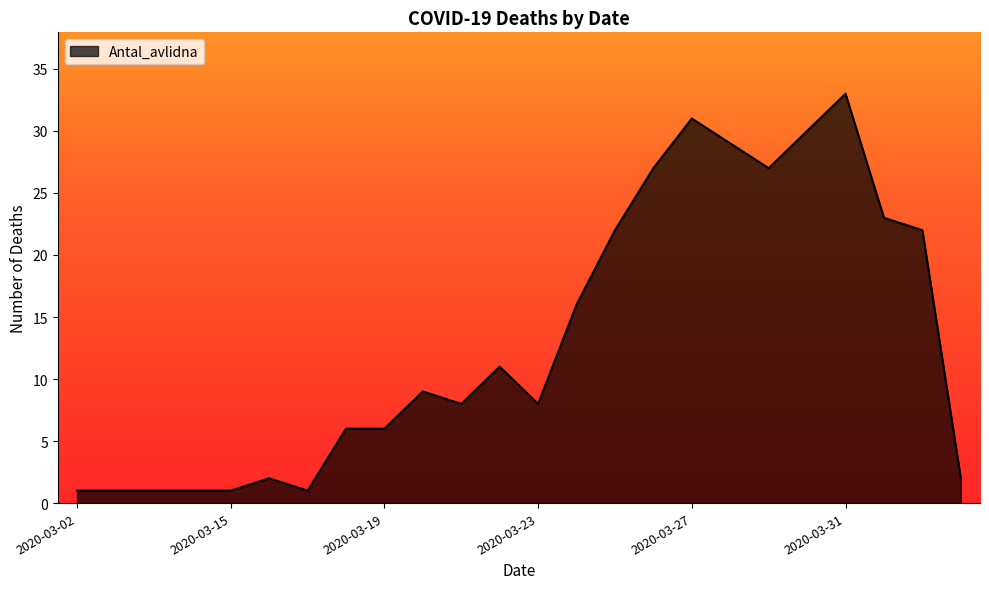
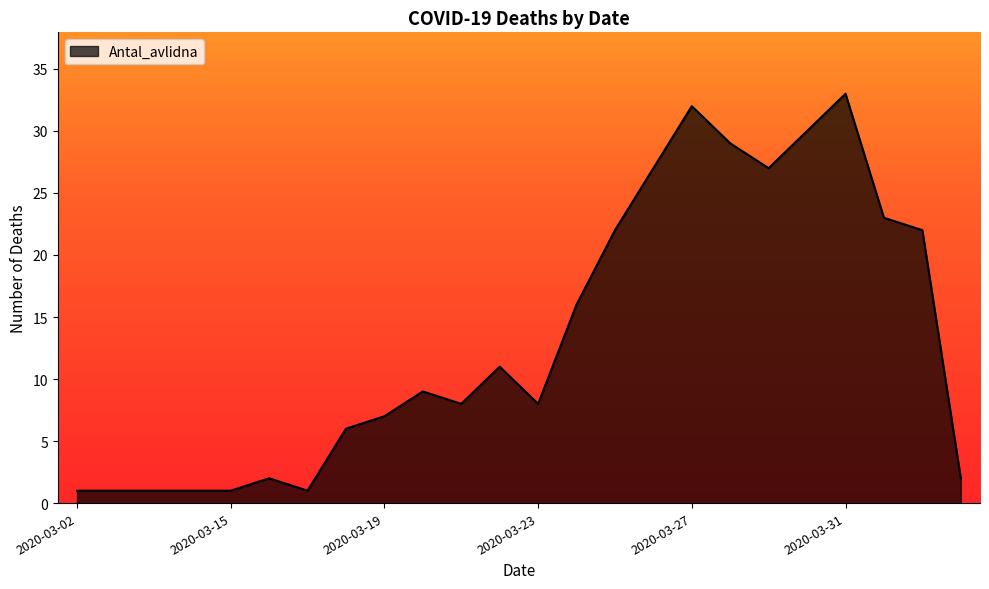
2020-03-19: 6 -> 7
2020-03-27: 31 -> 32
